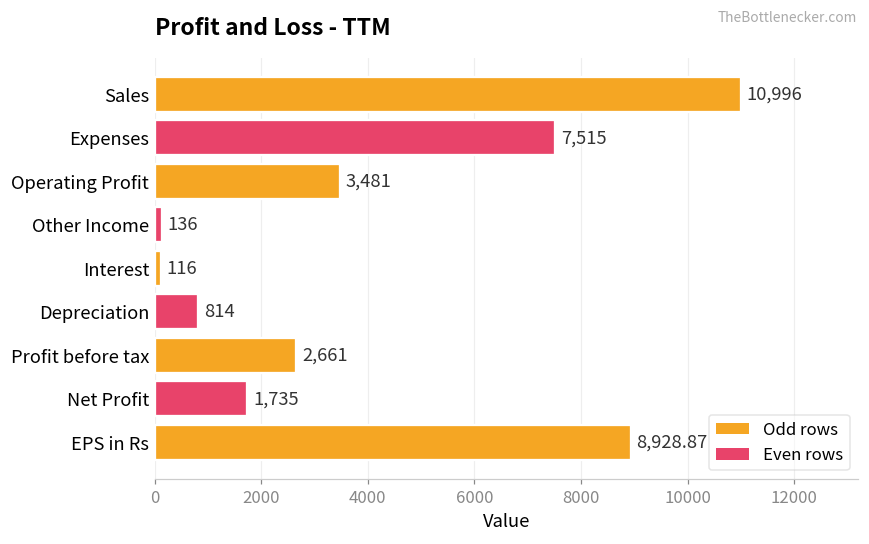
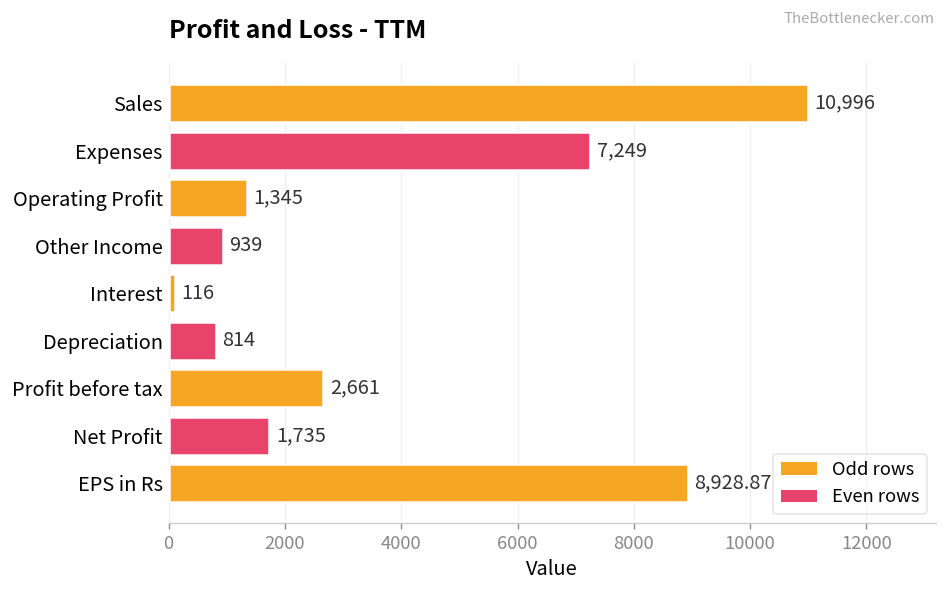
Expenses: 7,515 -> 7,249
Operating Profit: 3,481 -> 1,345
Other Income: 136 -> 939
